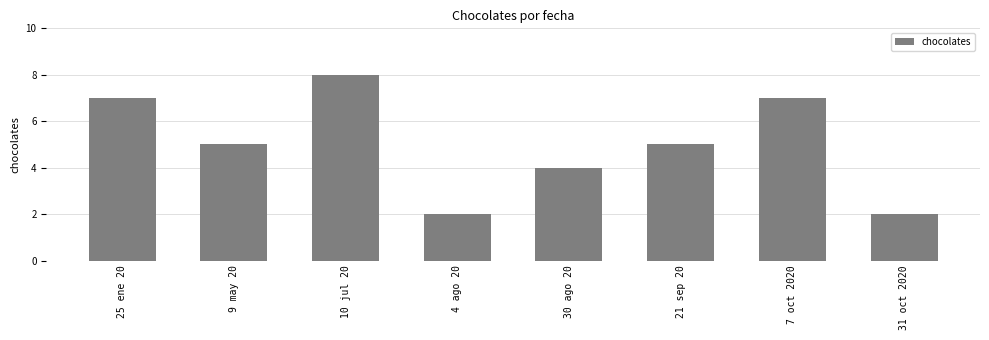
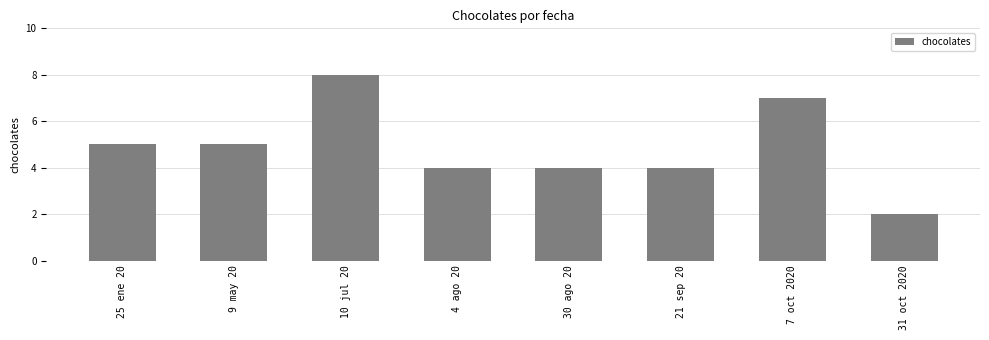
25 ene 20: 7 -> 5
4 ago 20: 2 -> 4
21 sep 20: 5 -> 4
